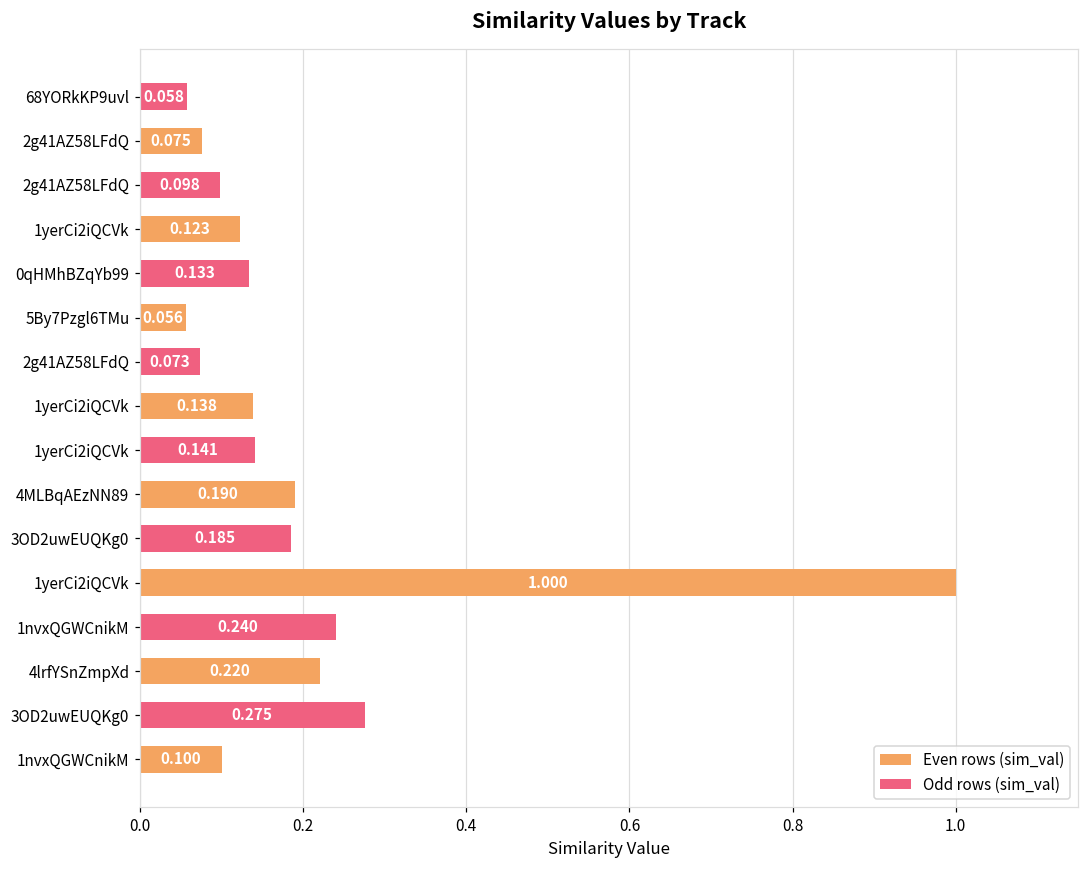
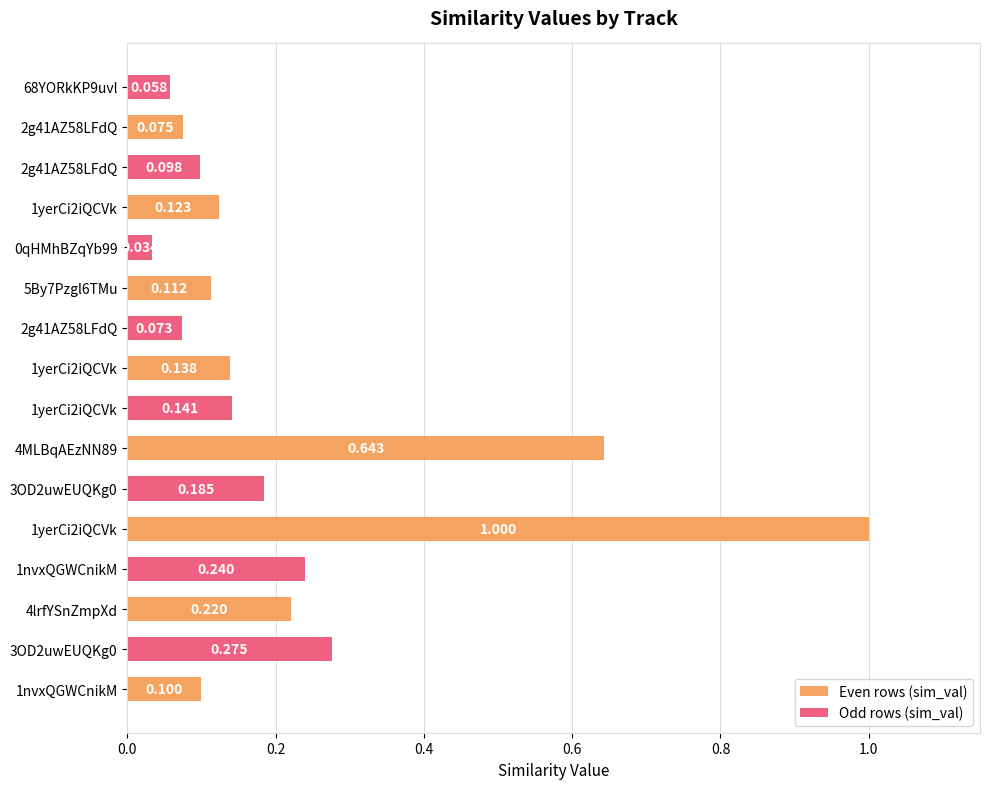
Odd rows (sim_val), 0qHMhBZqYb99: 0.133 -> 0.034
Even rows (sim_val), 5By7Pzgl6TMu: 0.056 -> 0.112
Even rows (sim_val), 4MLBqAEzNN89: 0.190 -> 0.643
